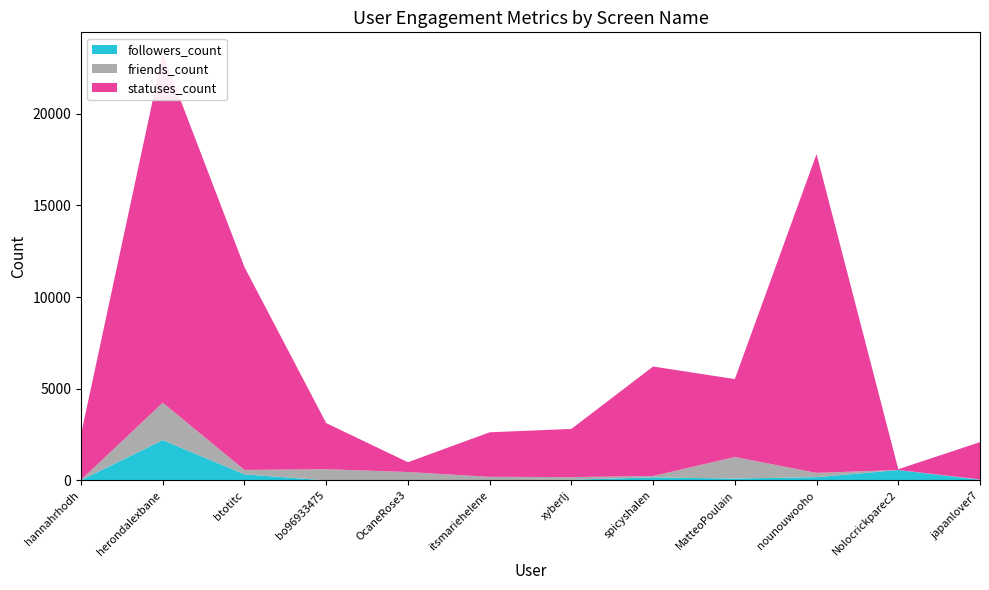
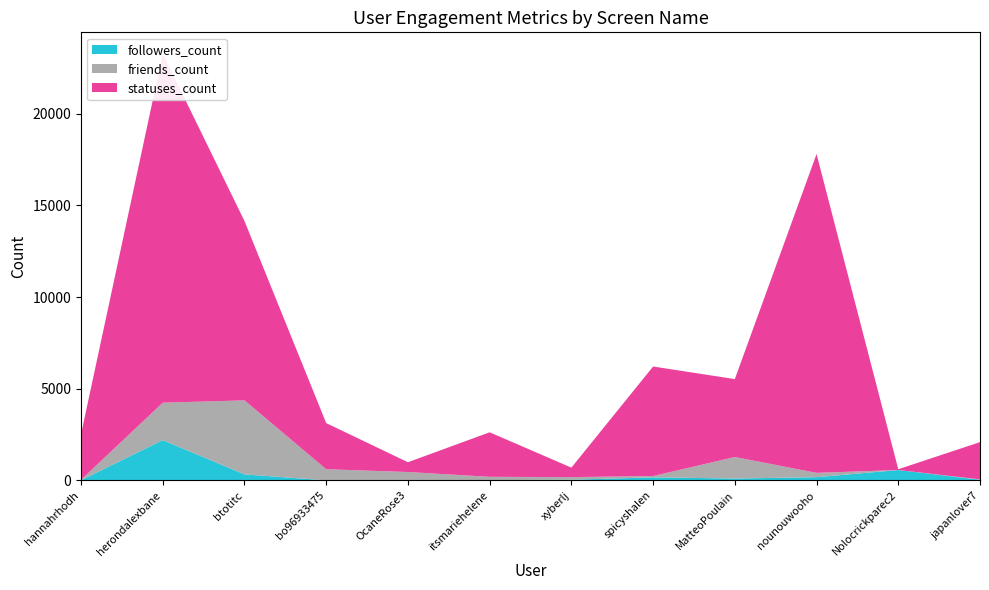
friends_count, btotitc: 200 -> 4000
statuses_count, btotitc: 11100 -> 9800
statuses_count, xyberlj: 2600 -> 500
